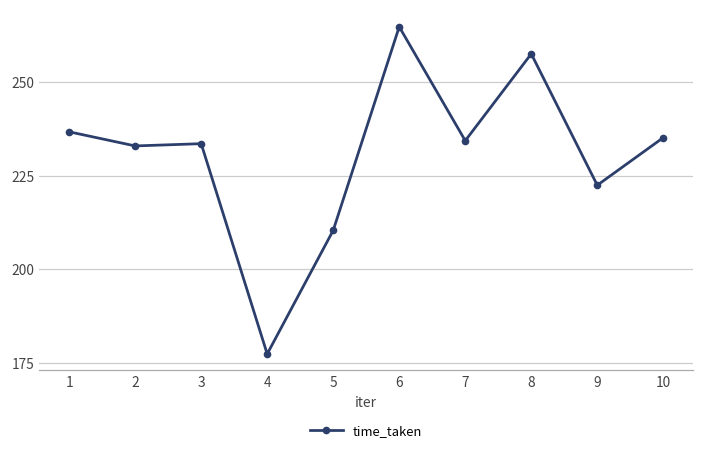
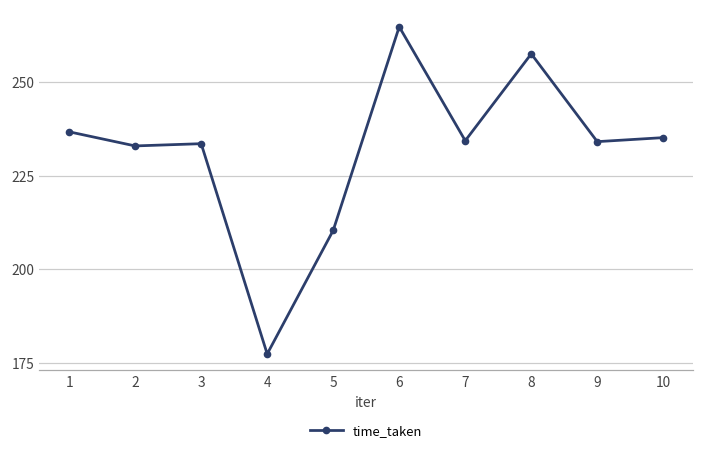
9: 222 -> 234
